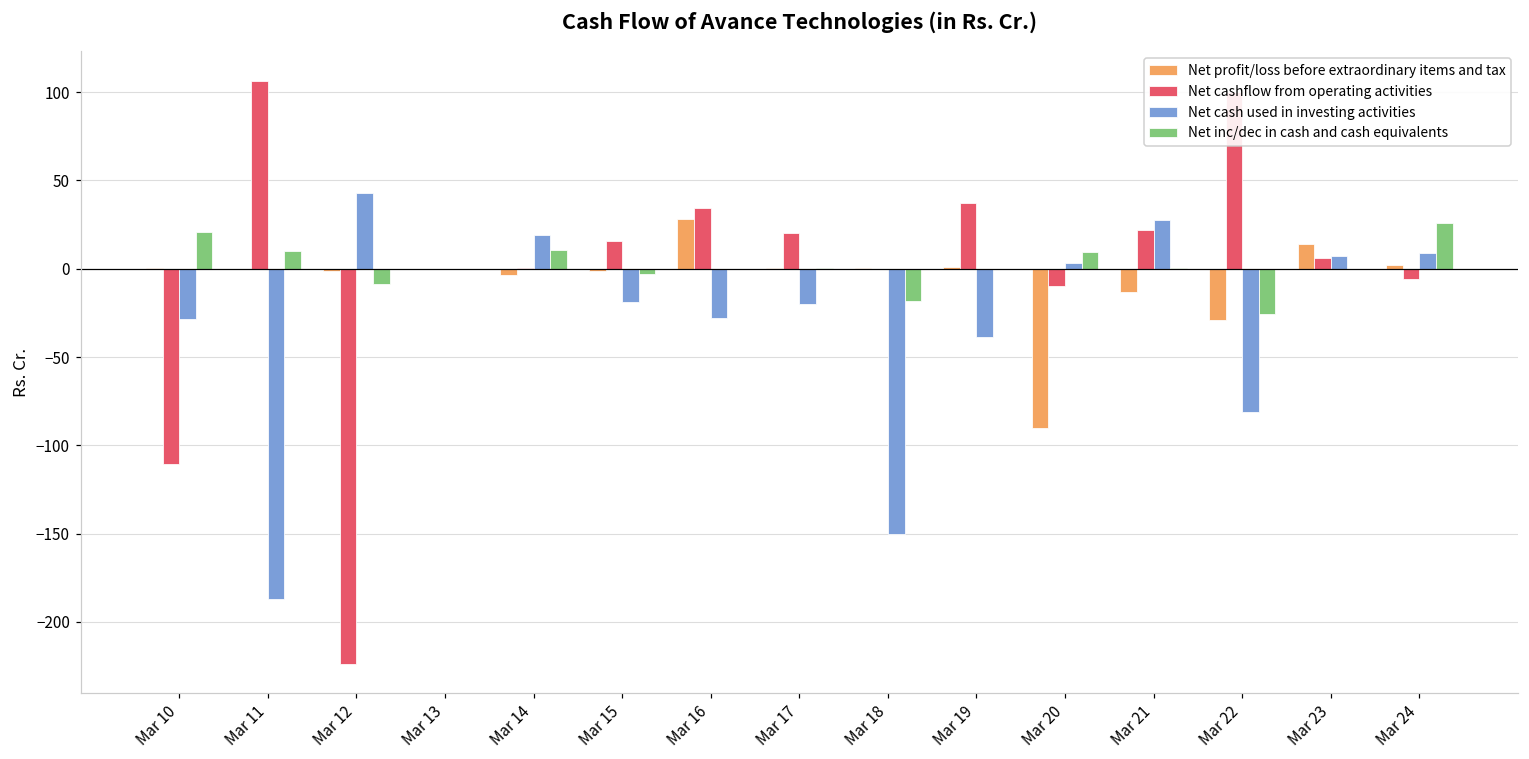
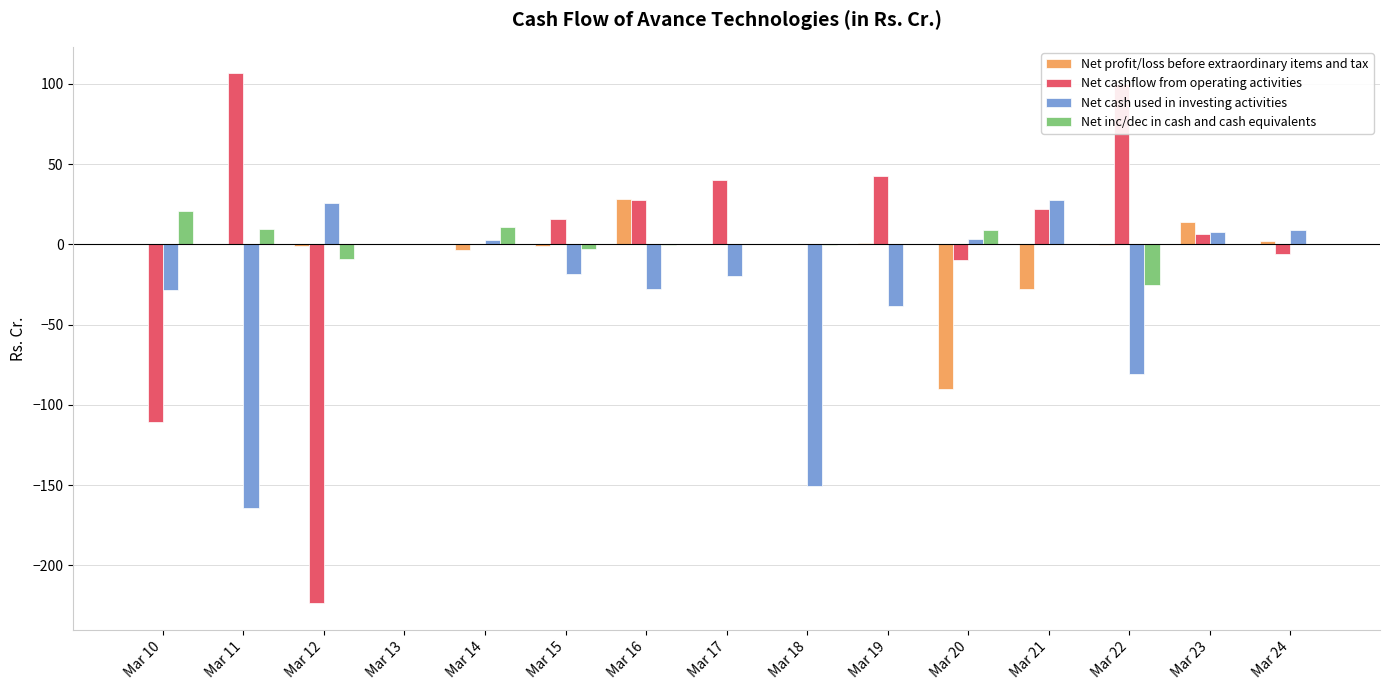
Net cash used in investing activities, Mar 11: -187 -> -164
Net cash used in investing activities, Mar 12: 43 -> 26
Net cash used in investing activities, Mar 14: 19 -> 3
Net cashflow from operating activities, Mar 16: 34 -> 28
Net cashflow from operating activities, Mar 17: 20 -> 40
Net inc/dec in cash and cash equivalents, Mar 18: -18 -> 0
Net cashflow from operating activities, Mar 19: 37 -> 43
Net profit/loss before extraordinary items and tax, Mar 21: -13 -> -28
Net profit/loss before extraordinary items and tax, Mar 22: -29 -> -1
Net inc/dec in cash and cash equivalents, Mar 24: 26 -> 0
